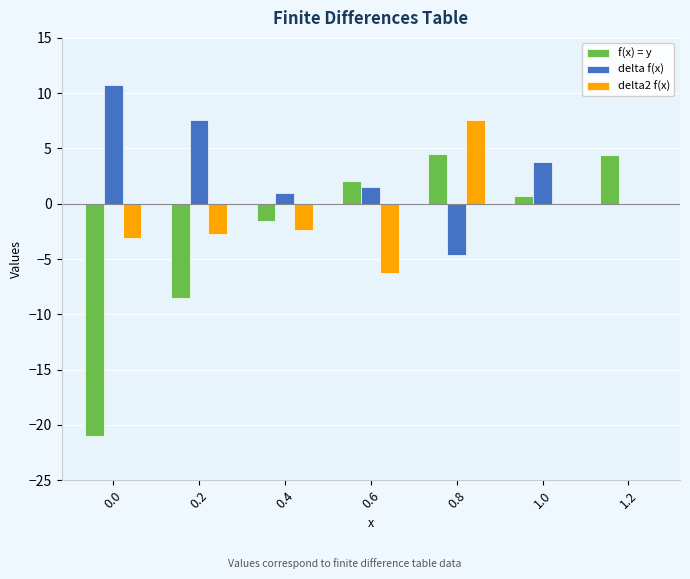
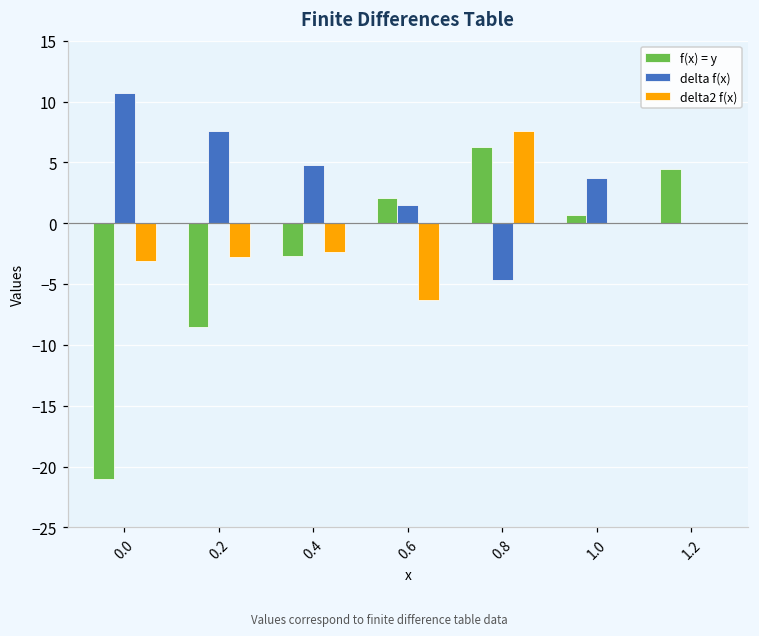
f(x) = y, 0.4: -1.5 -> -2.7
delta f(x), 0.4: 1.0 -> 4.8
f(x) = y, 0.8: 4.5 -> 6.2
